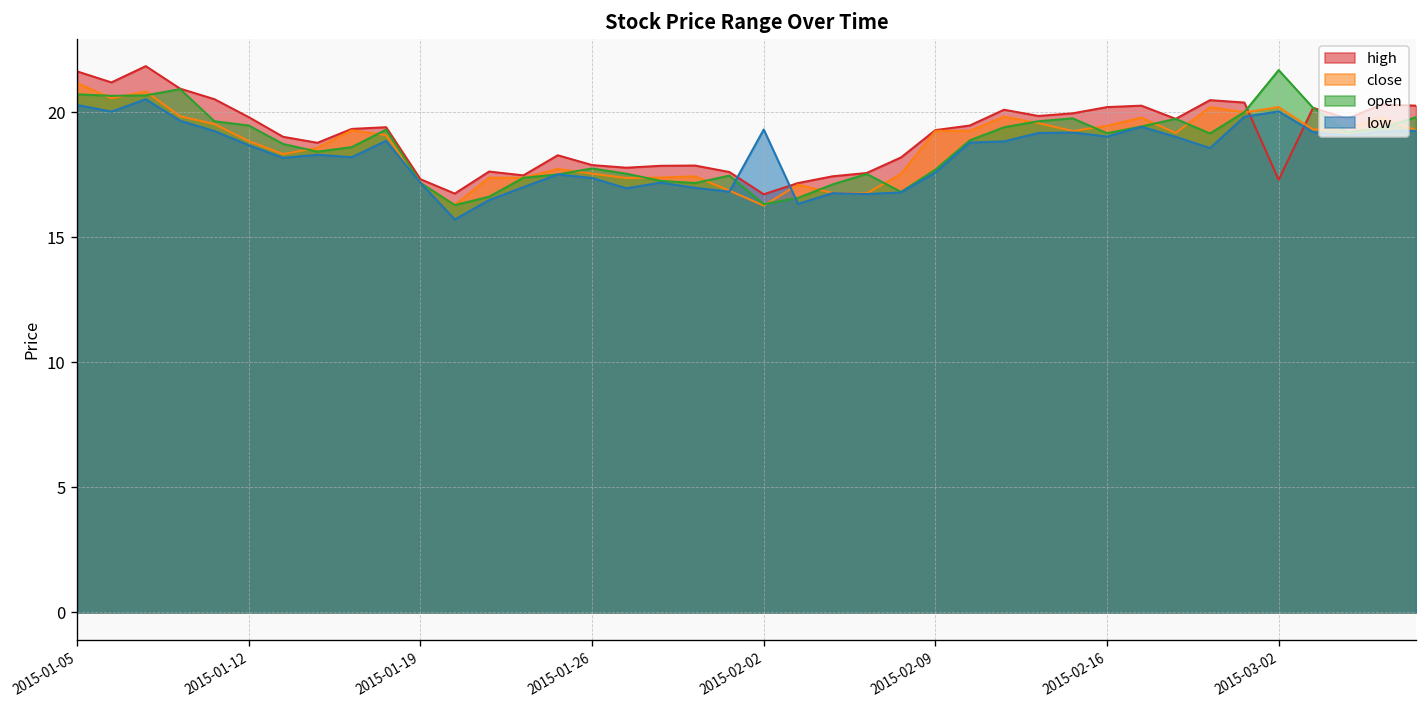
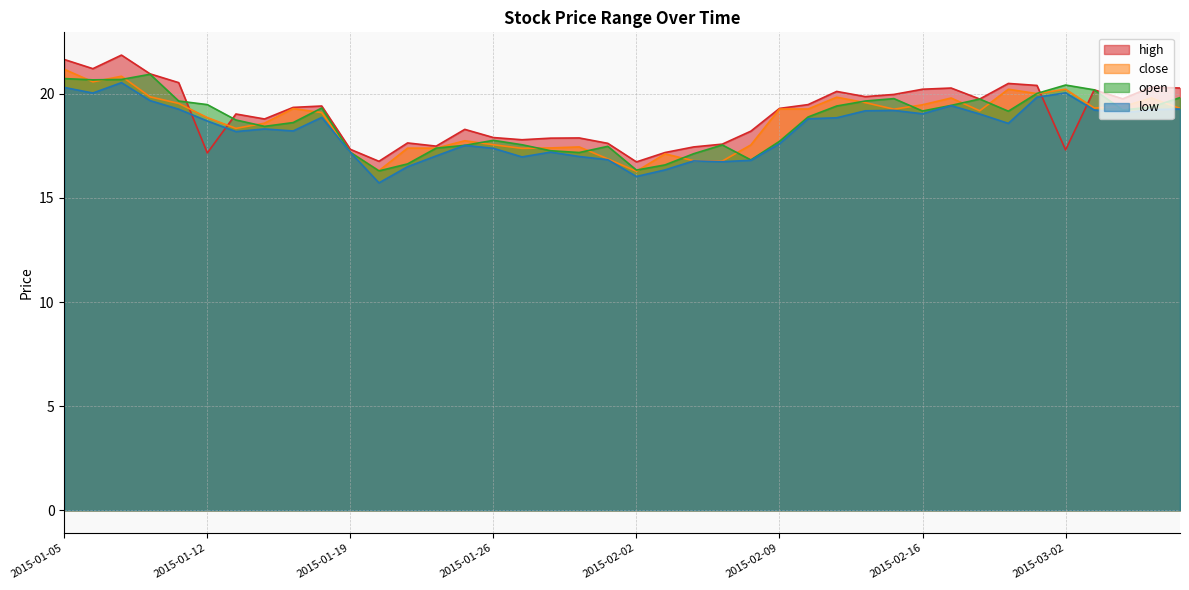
high, 2015-01-12: 19.8 -> 17.2
low, 2015-02-02: 19.3 -> 16.0
open, 2015-03-02: 21.7 -> 20.4
